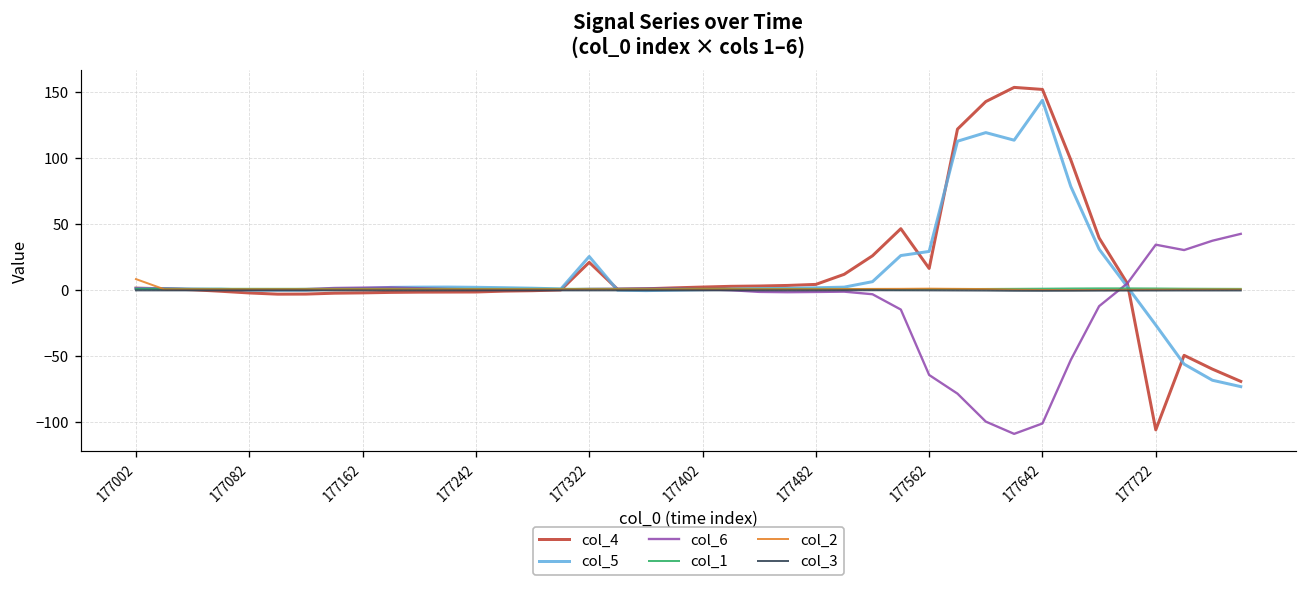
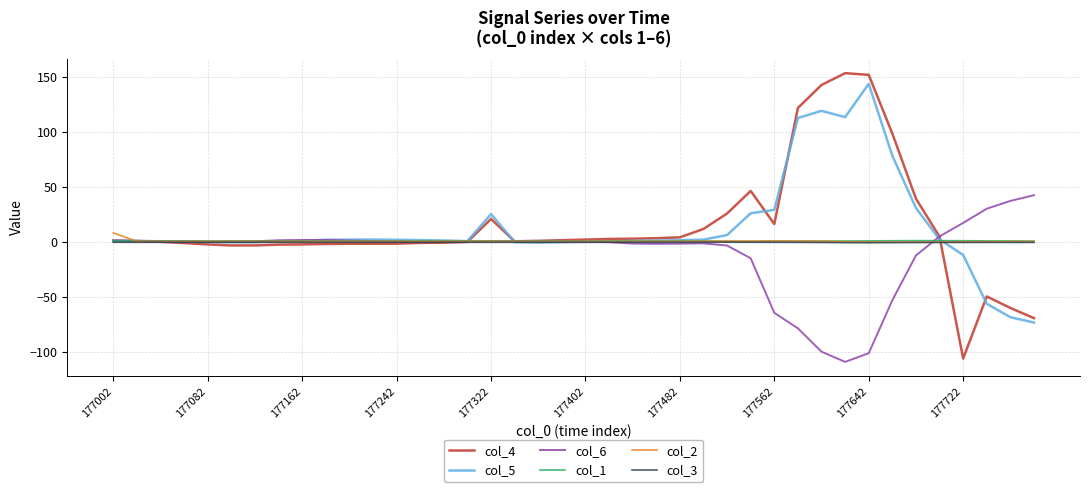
col_5, 177722: -27 -> -12
col_6, 177722: 34 -> 17
